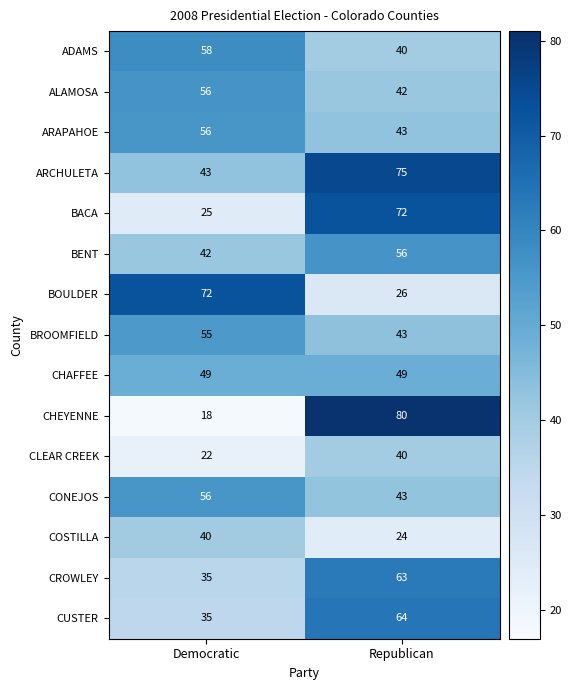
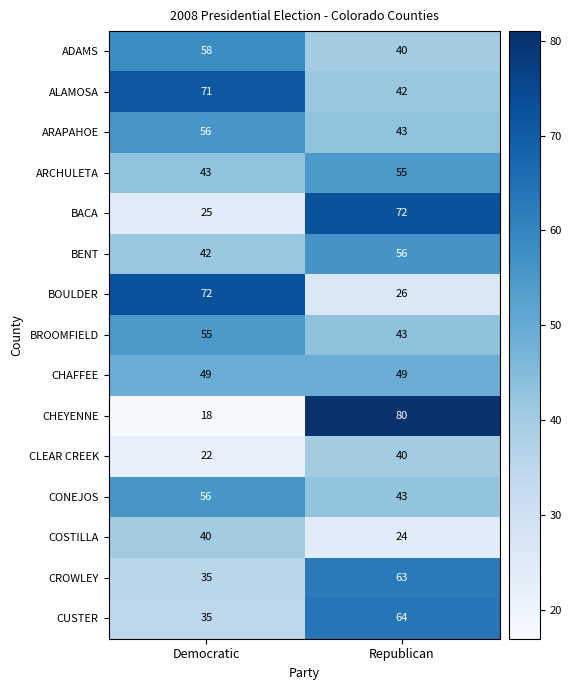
ALAMOSA, Democratic: 56 -> 71
ARCHULETA, Republican: 75 -> 55
